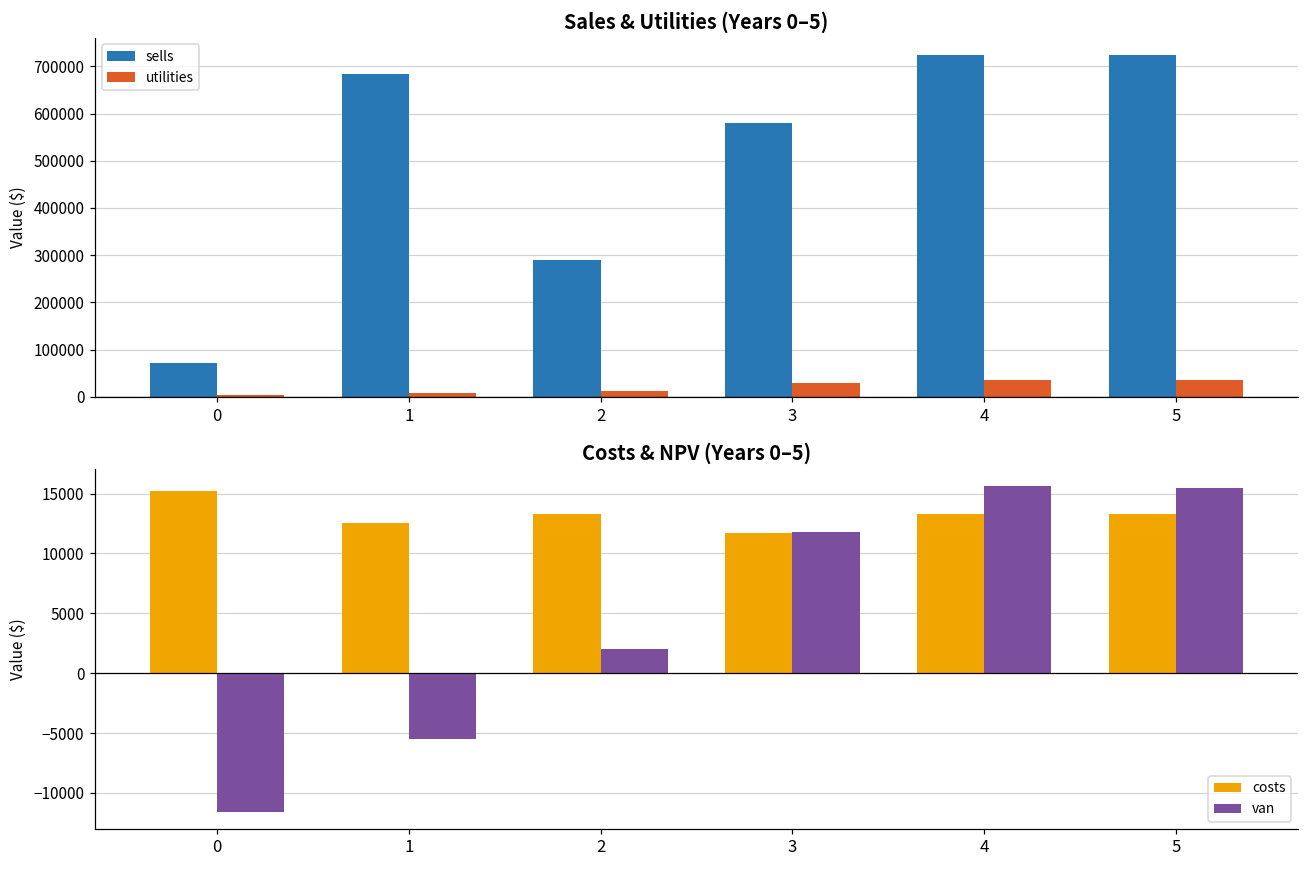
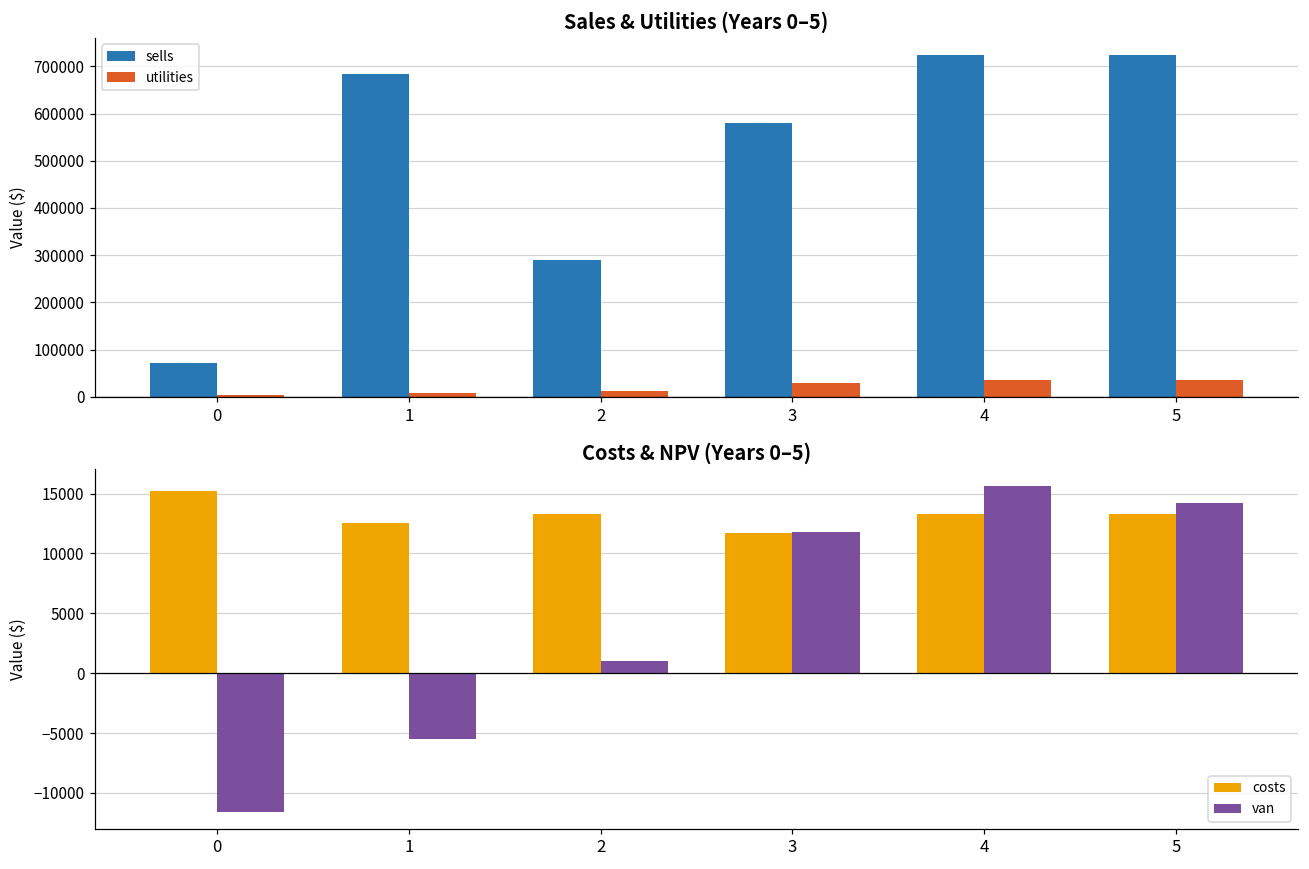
Costs & NPV (Years 0–5), van, 2: 2000 -> 1000
Costs & NPV (Years 0–5), van, 5: 15500 -> 14200
